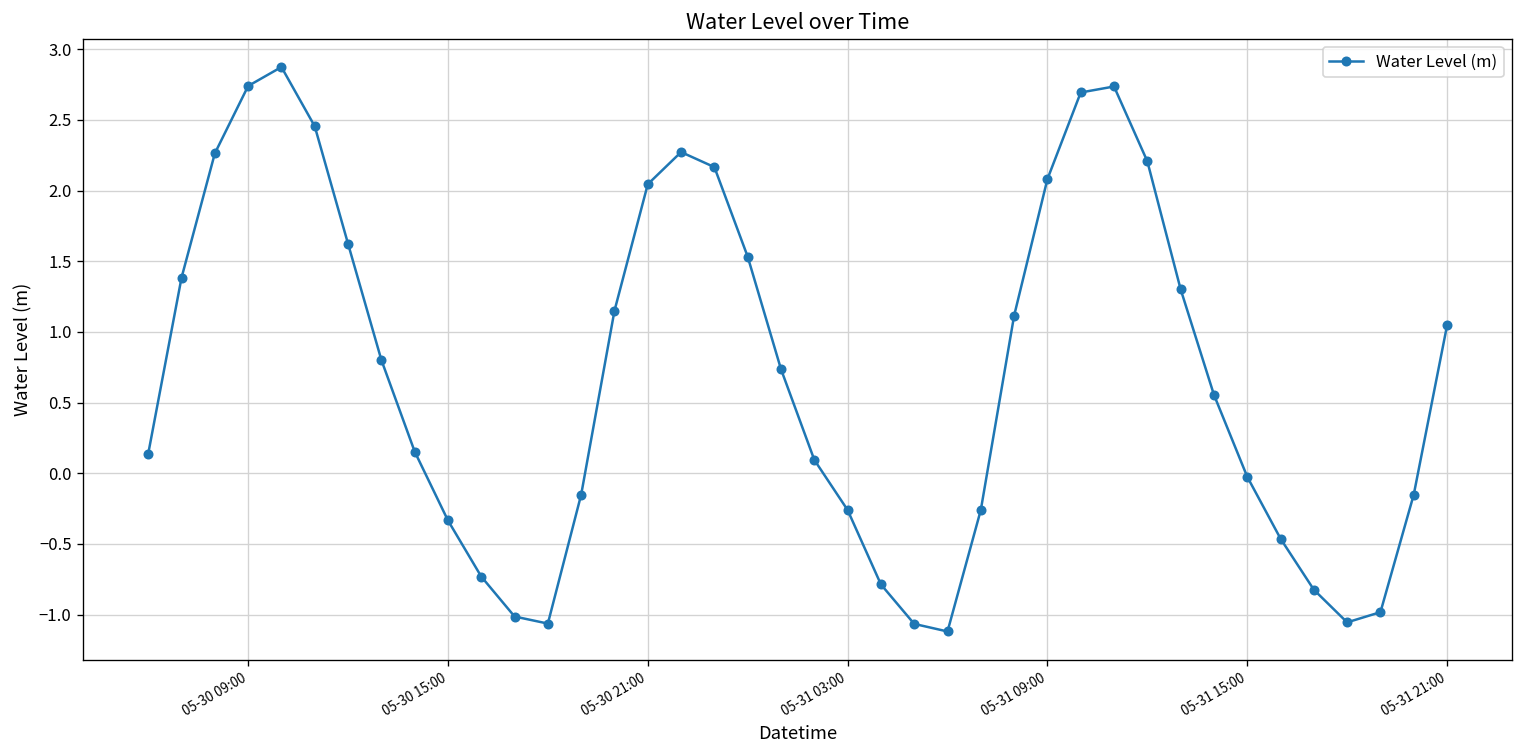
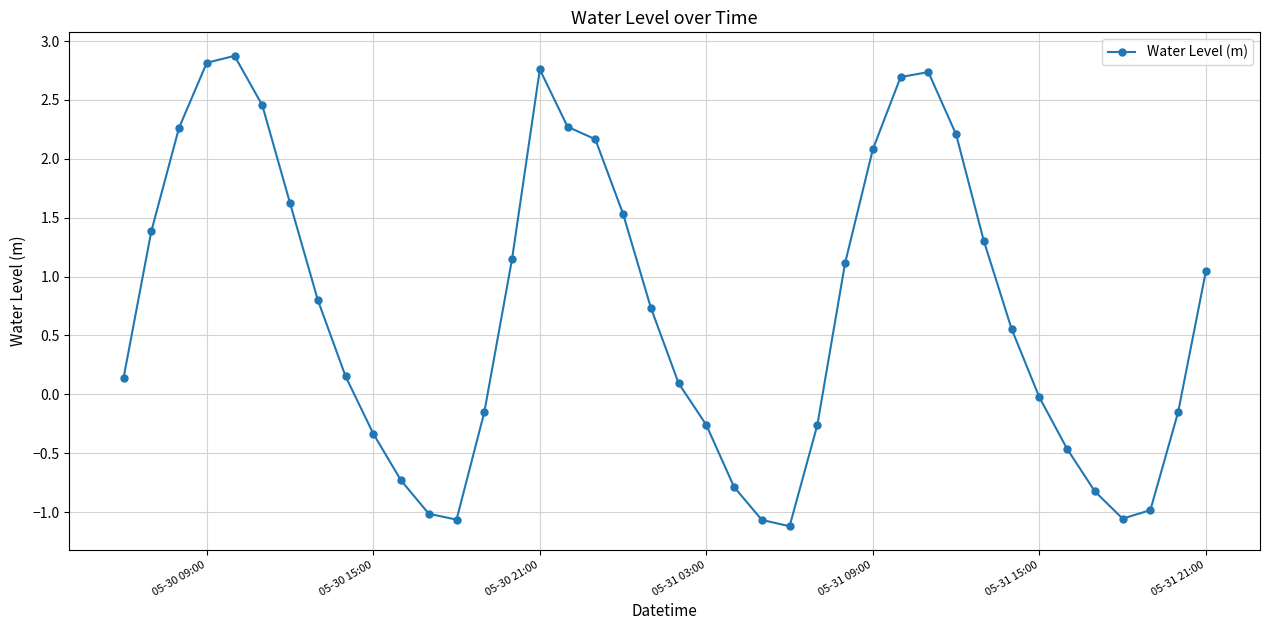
05-30 09:00: 2.74 -> 2.82
05-30 21:00: 2.05 -> 2.76
